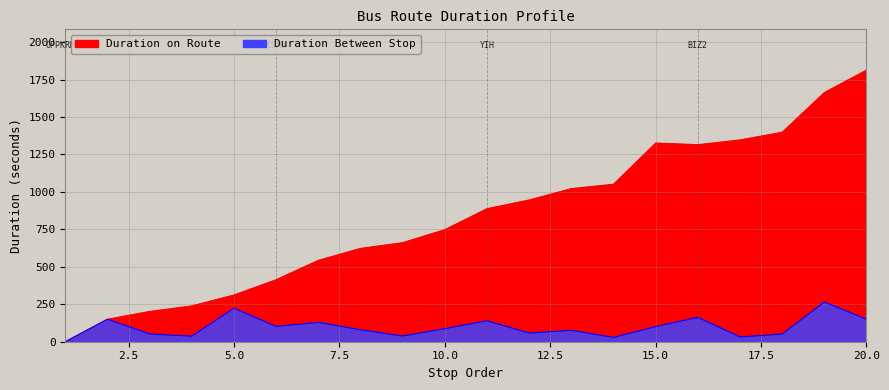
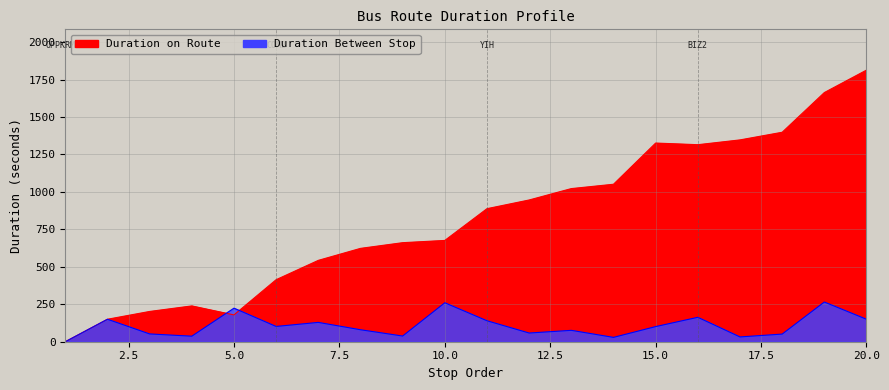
Duration on Route, 5.0: 310 -> 180
Duration on Route, 10.0: 750 -> 680
Duration Between Stop, 10.0: 90 -> 260
